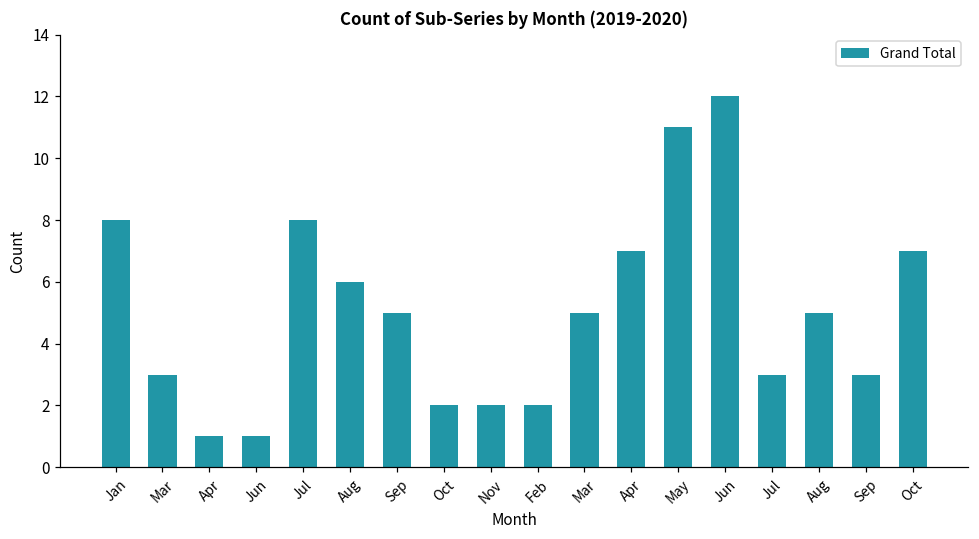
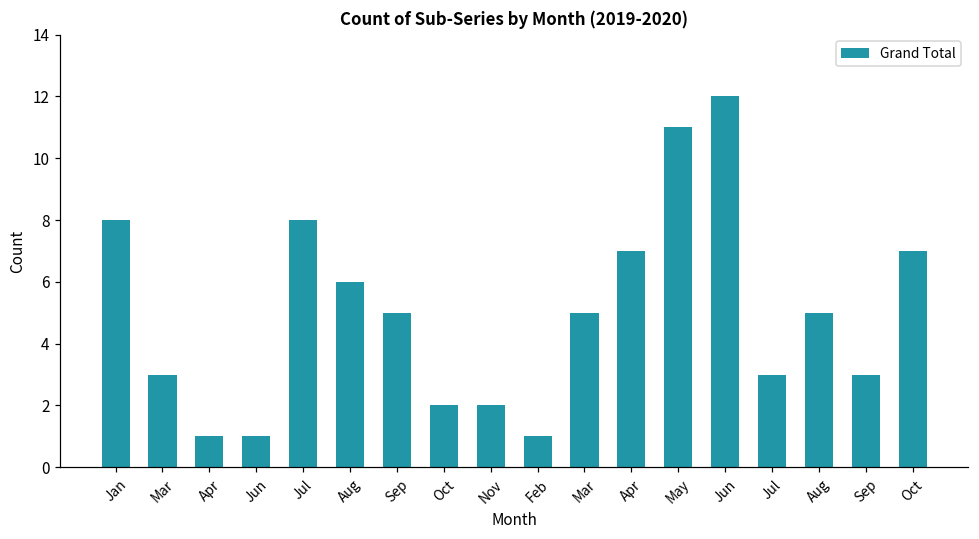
Feb: 2 -> 1
